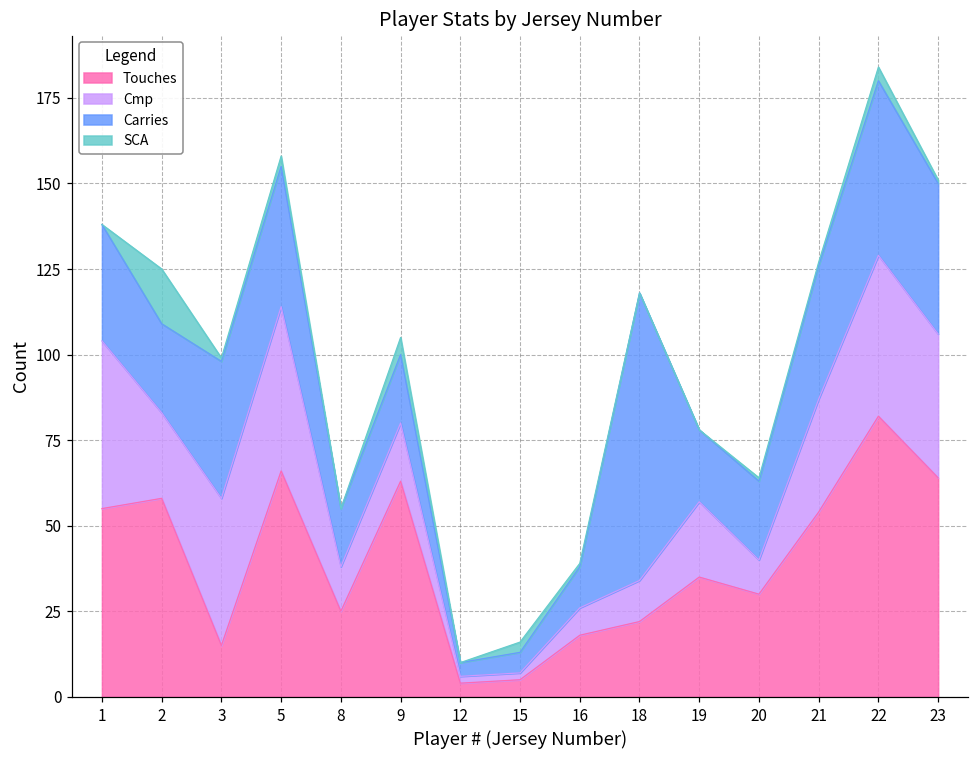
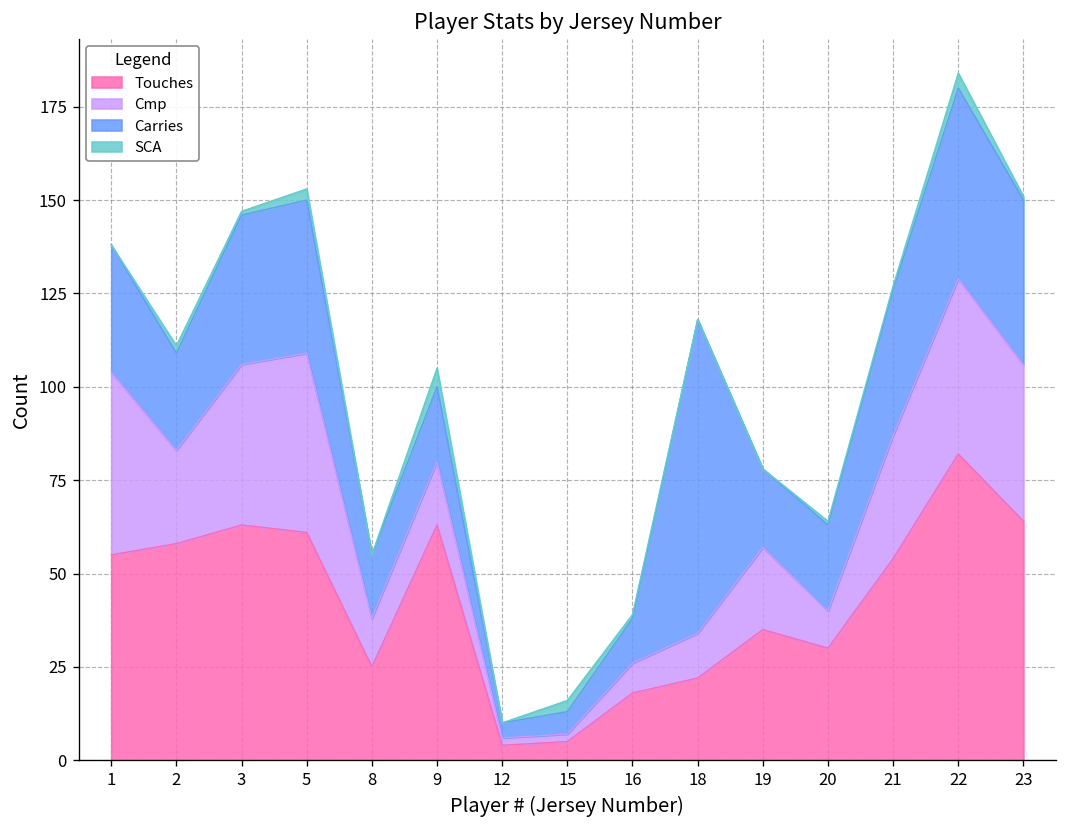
SCA, 2: 16 -> 2
Touches, 3: 15 -> 63
Touches, 5: 66 -> 61
